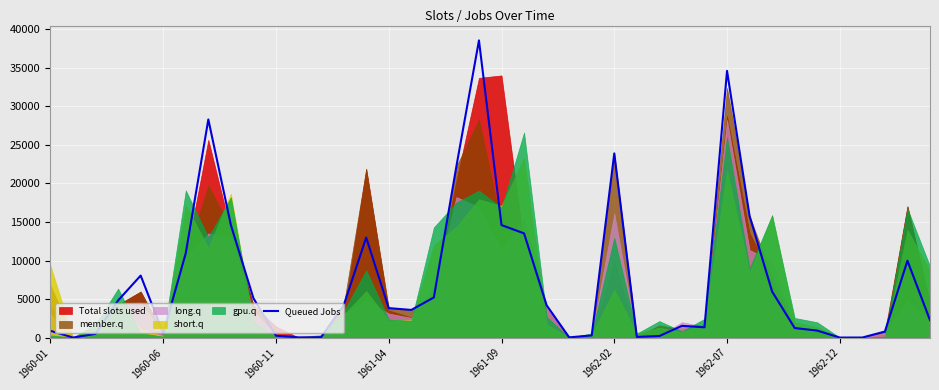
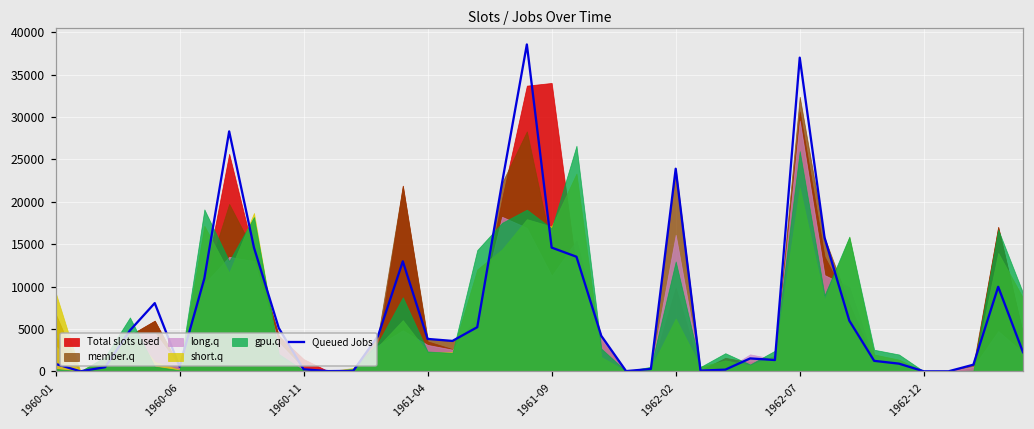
Queued Jobs, 1962-07: 35000 -> 37000
Total slots used, 1962-07: 29000 -> 31000
long.q, 1962-07: 28000 -> 30000
